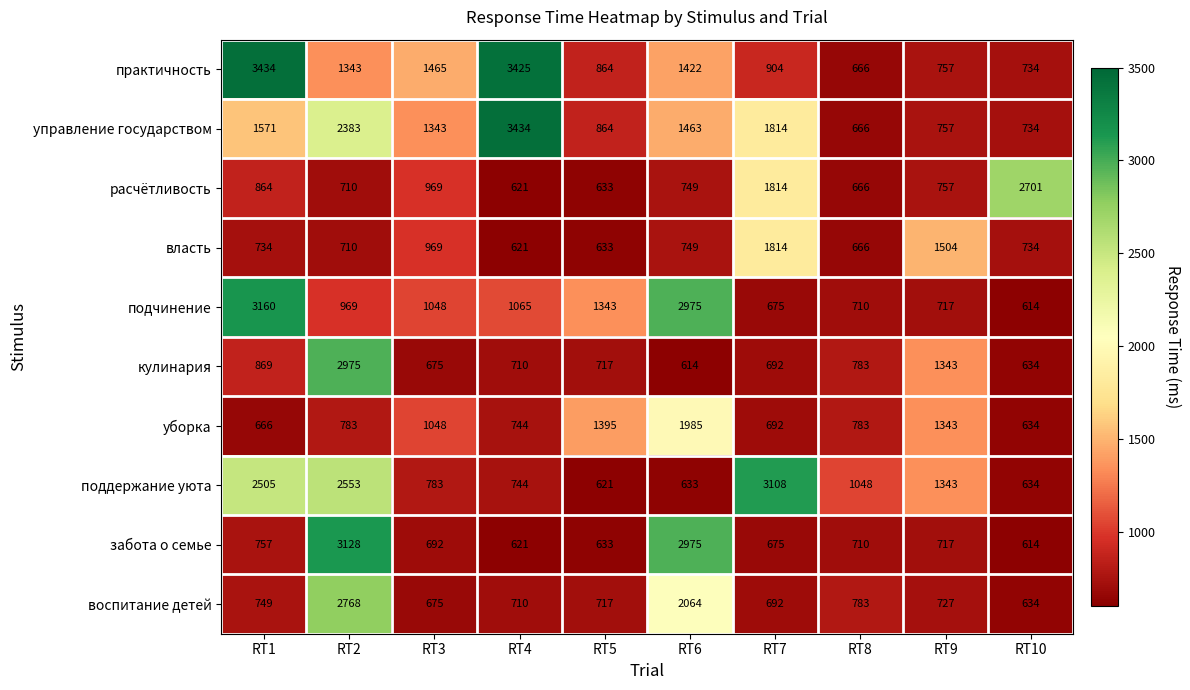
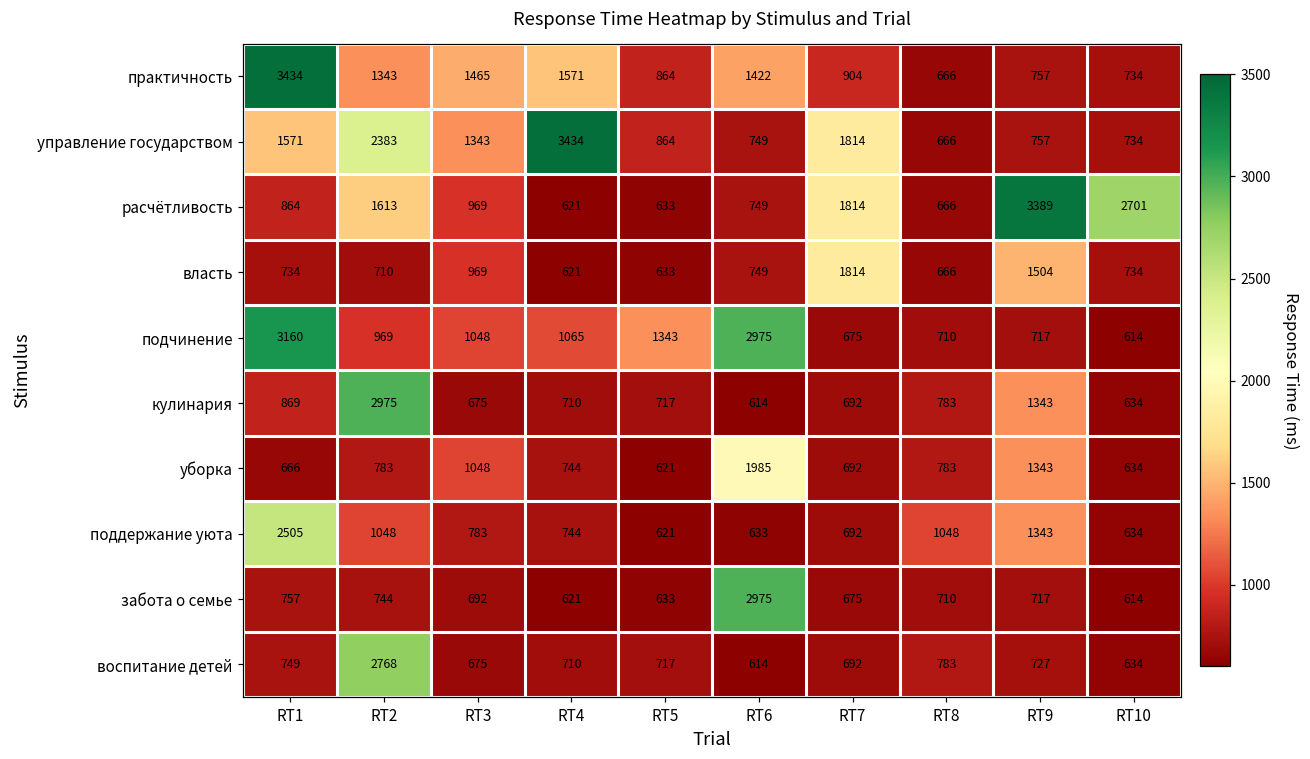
практичность, RT4: 3425 -> 1571
управление государством, RT6: 1463 -> 749
расчётливость, RT2: 710 -> 1613
расчётливость, RT9: 757 -> 3389
уборка, RT5: 1395 -> 621
поддержание уюта, RT2: 2553 -> 1048
поддержание уюта, RT7: 3108 -> 692
забота о семье, RT2: 3128 -> 744
воспитание детей, RT6: 2064 -> 614
